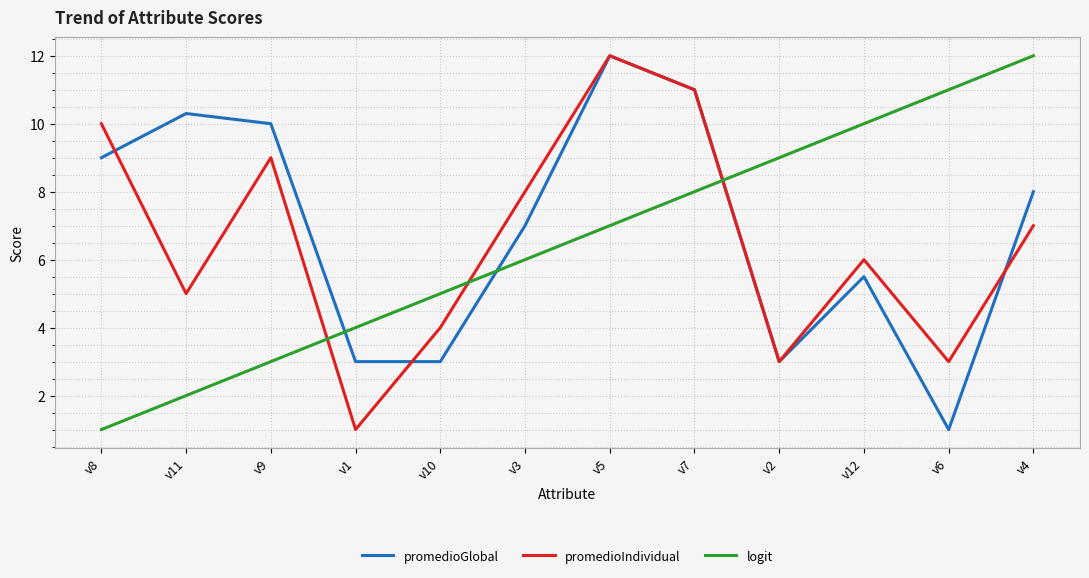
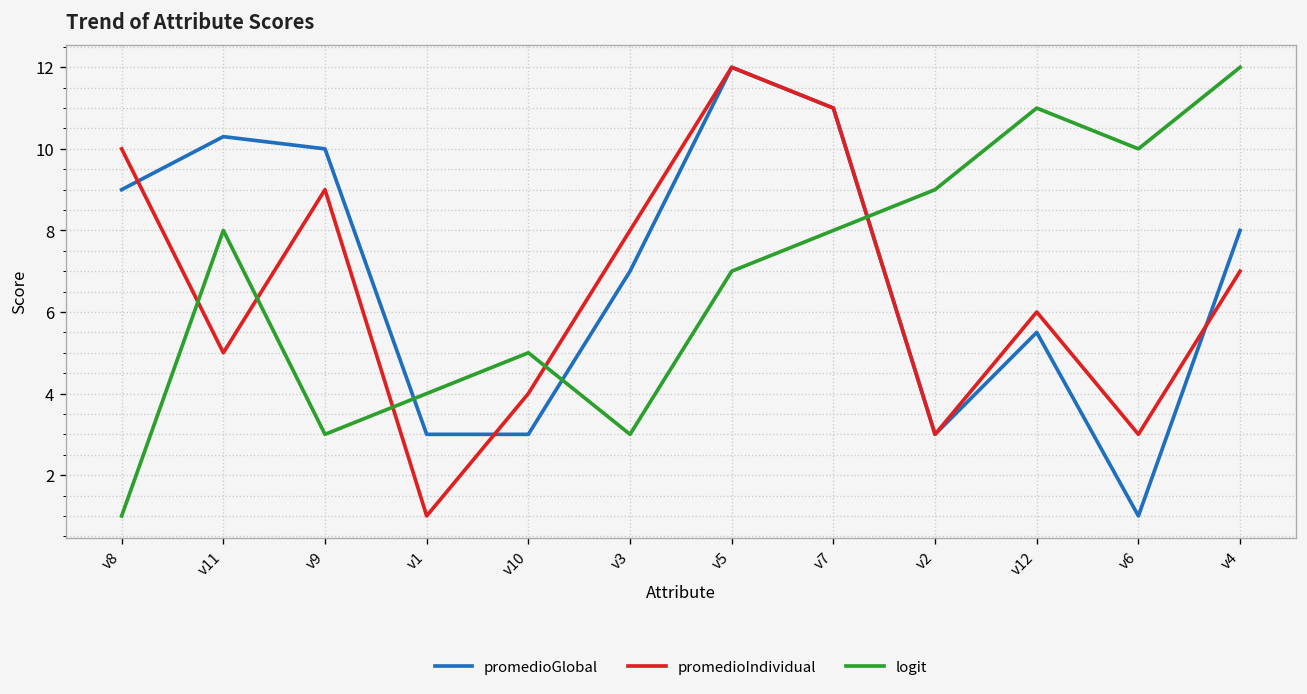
logit, v11: 2 -> 8
logit, v3: 6 -> 3
logit, v12: 10 -> 11
logit, v6: 11 -> 10
